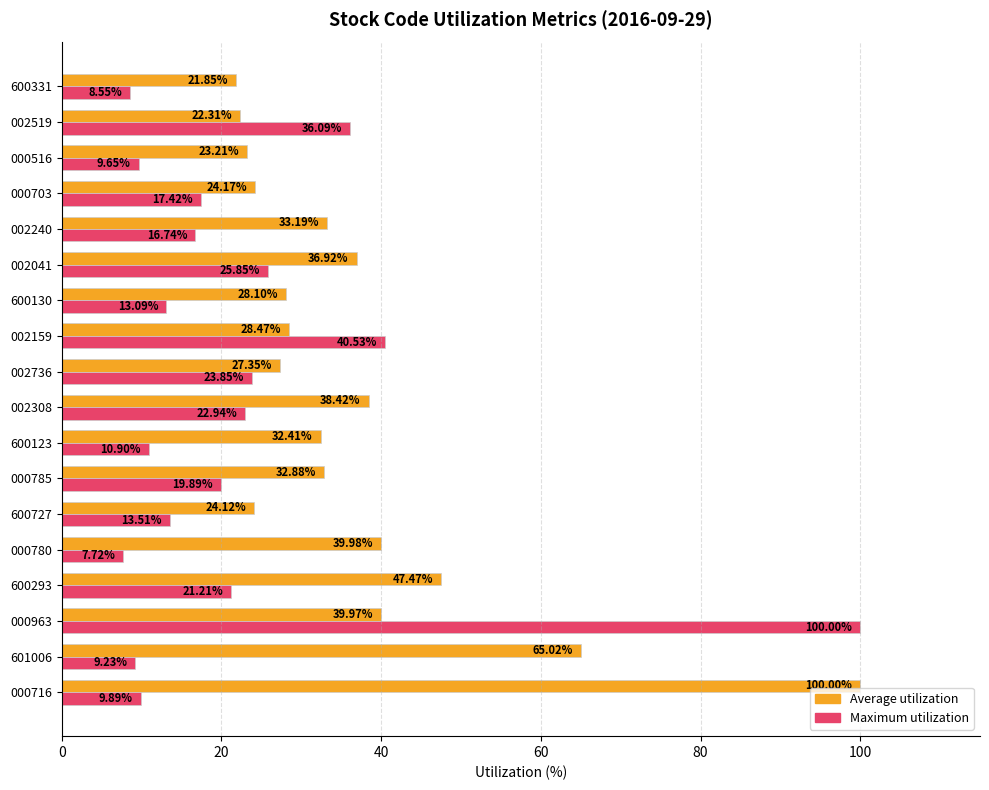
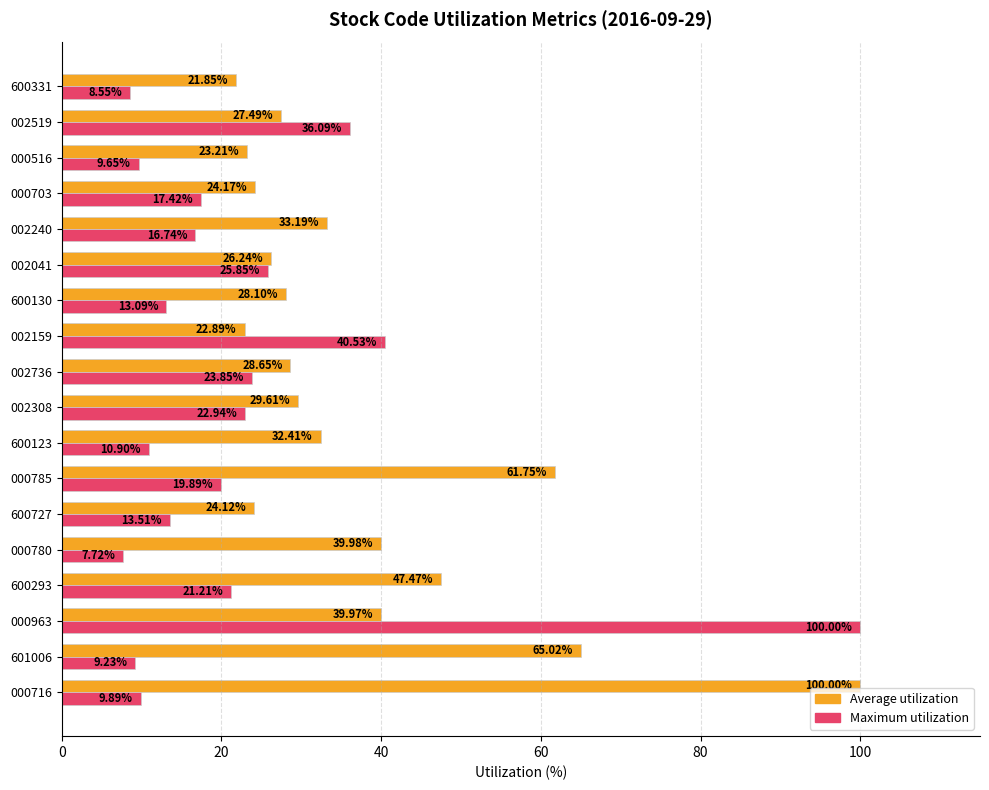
Average utilization, 002519: 22.31% -> 27.49%
Average utilization, 002041: 36.92% -> 26.24%
Average utilization, 002159: 28.47% -> 22.89%
Average utilization, 002736: 27.35% -> 28.65%
Average utilization, 002308: 38.42% -> 29.61%
Average utilization, 000785: 32.88% -> 61.75%
